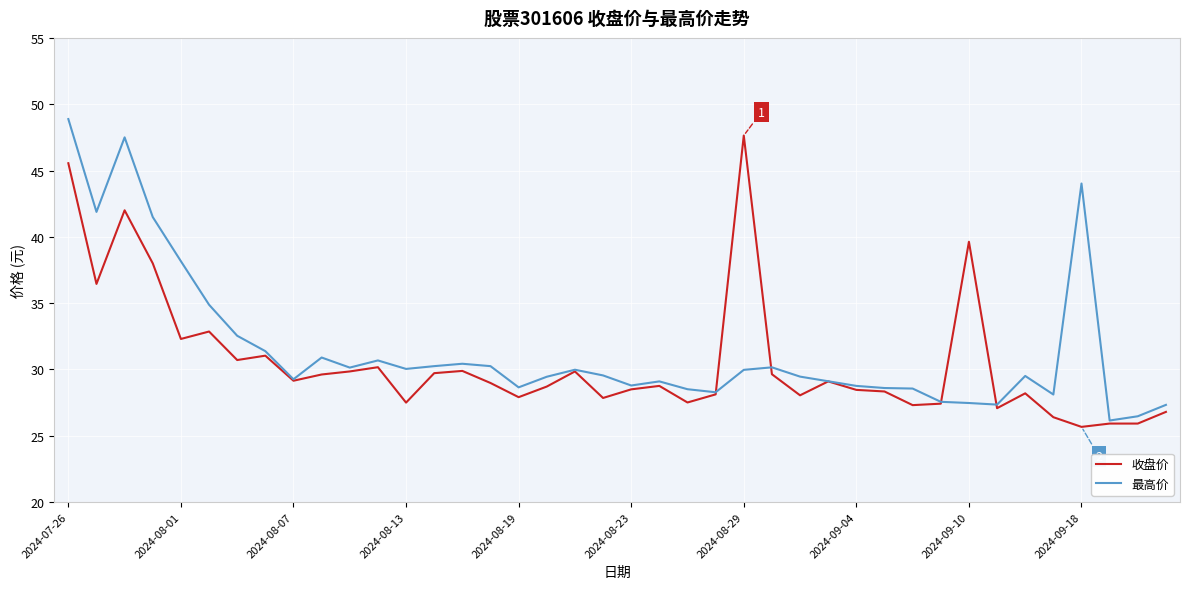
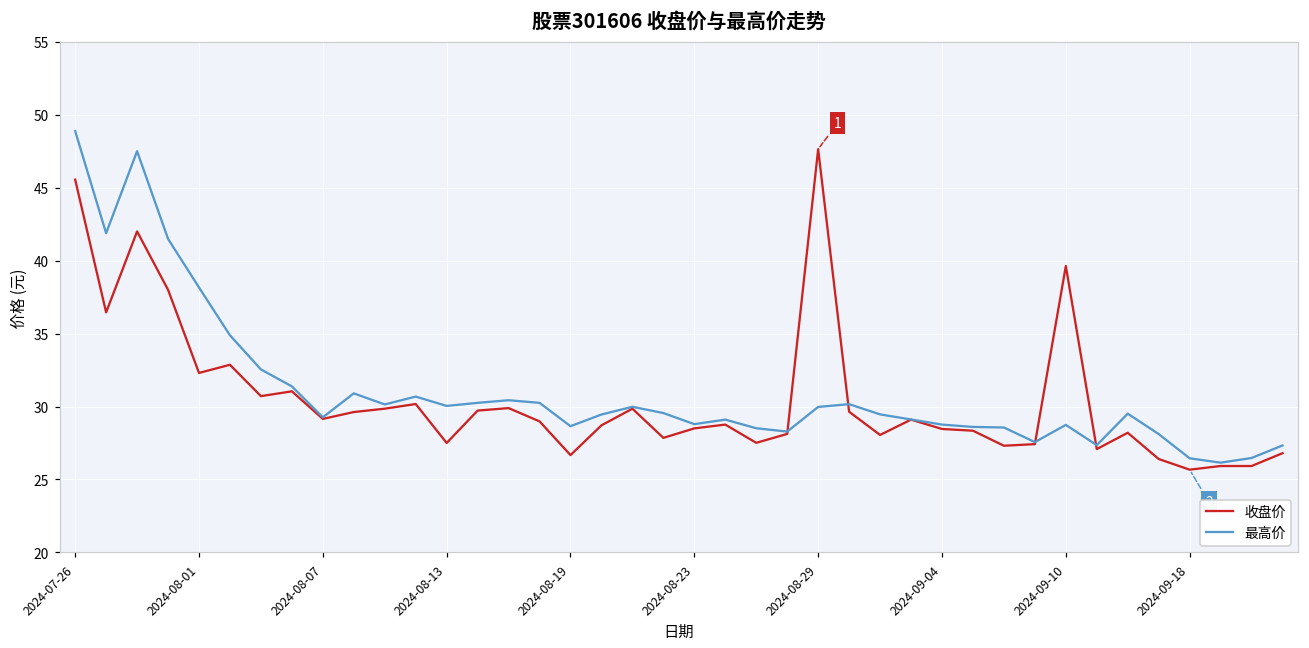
收盘价, 2024-08-19: 27.9 -> 26.7
最高价, 2024-09-10: 27.5 -> 28.7
最高价, 2024-09-18: 44.0 -> 26.5
